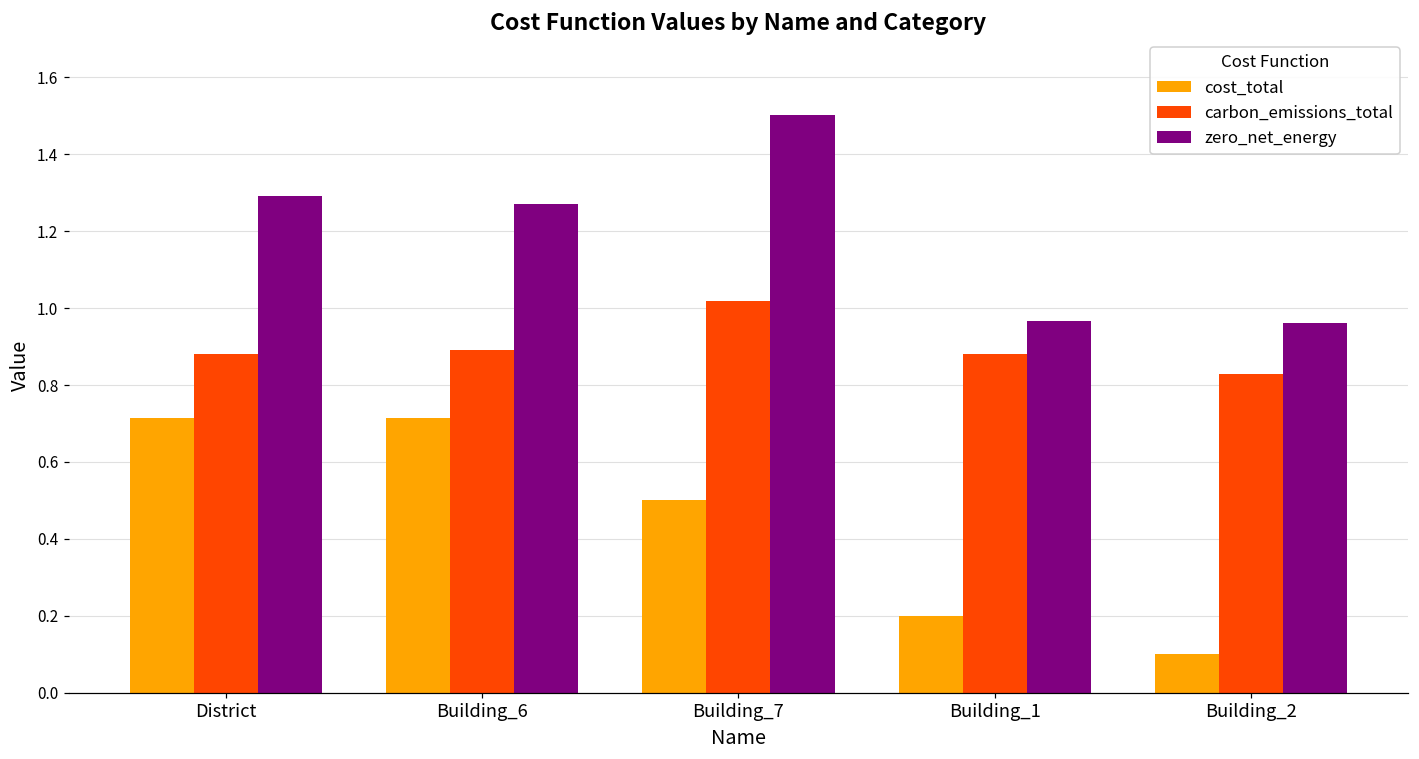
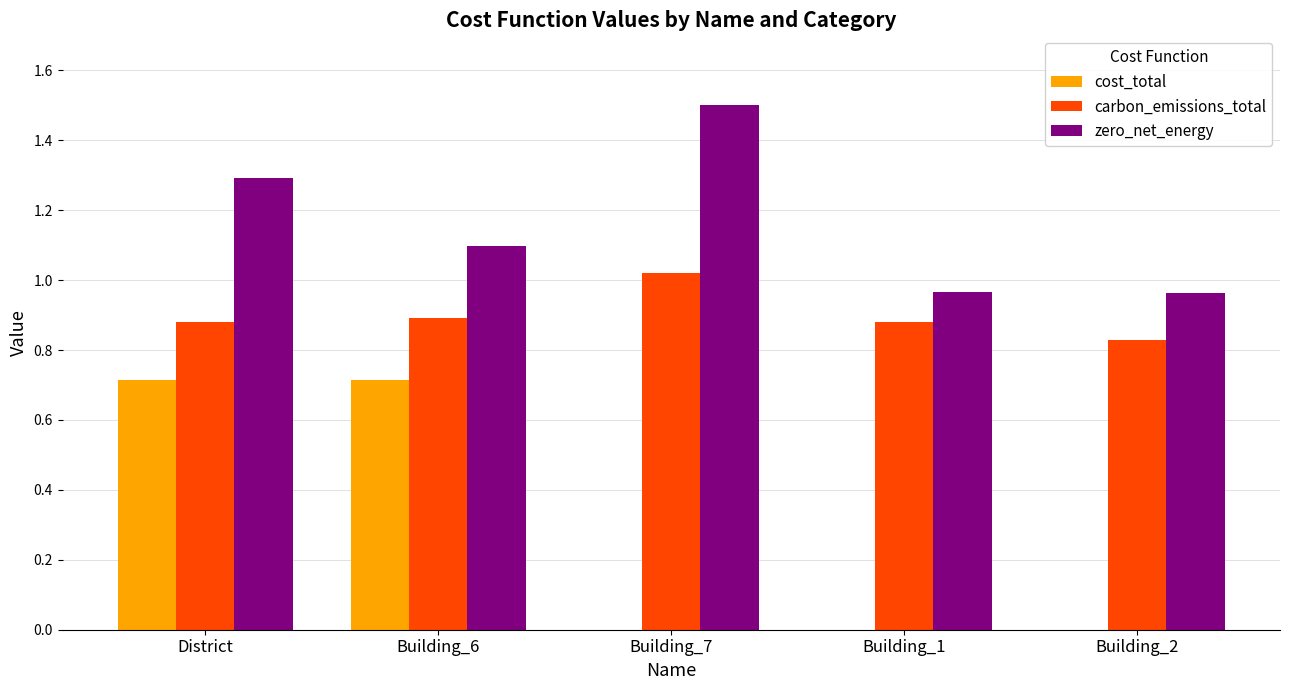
zero_net_energy, Building_6: 1.27 -> 1.10
cost_total, Building_7: 0.5 -> 0.0
cost_total, Building_1: 0.2 -> 0.0
cost_total, Building_2: 0.1 -> 0.0
